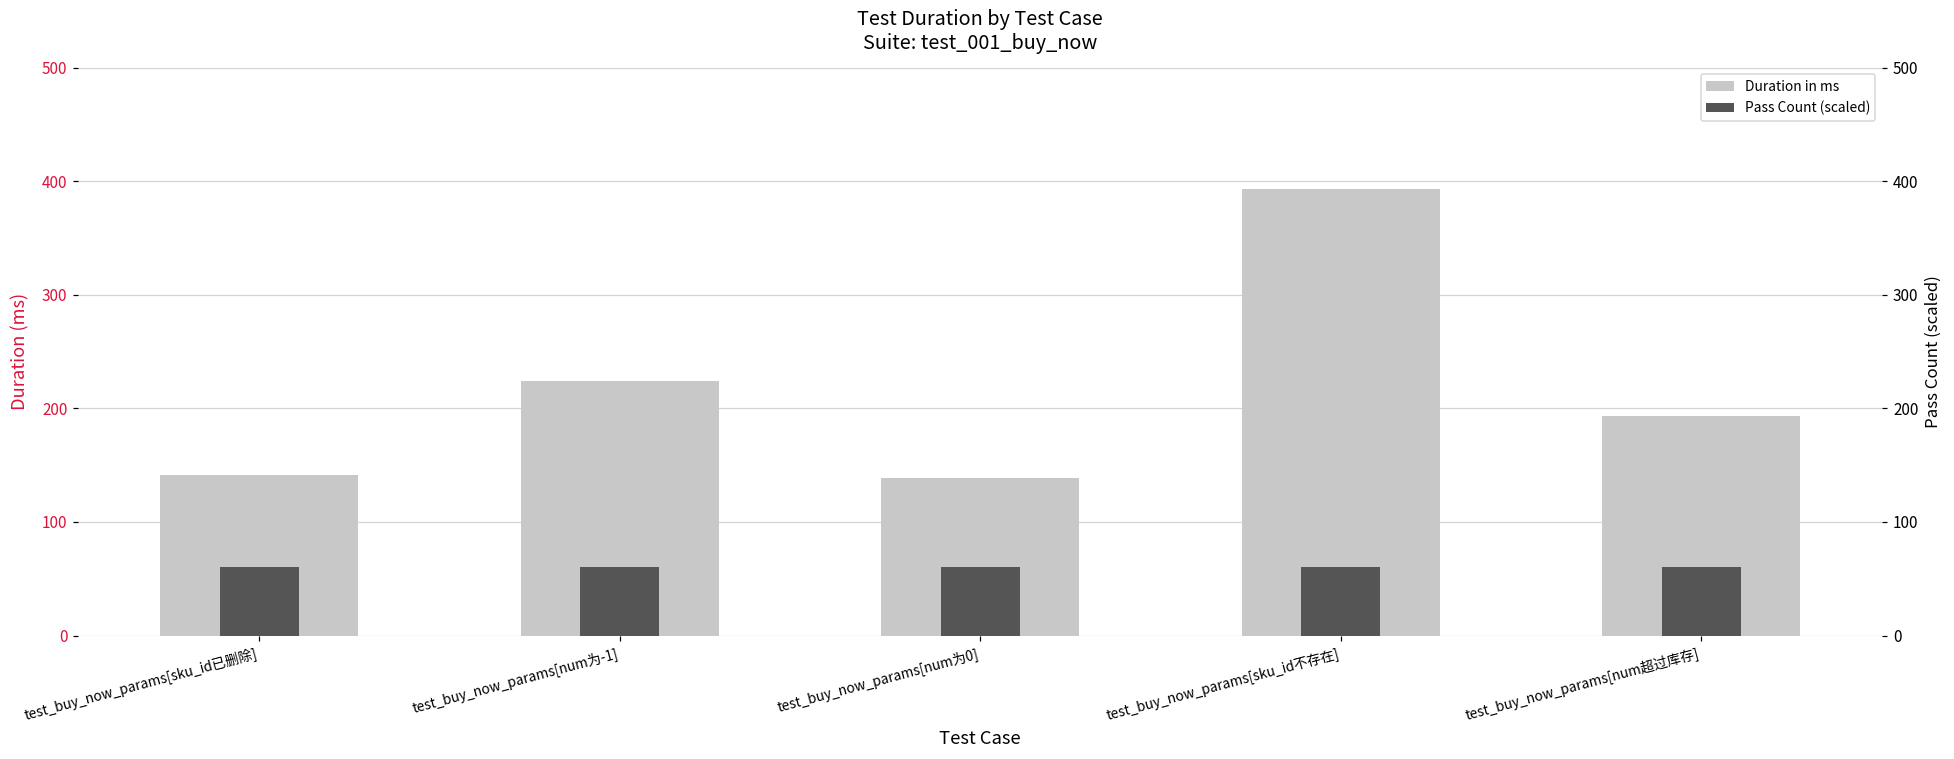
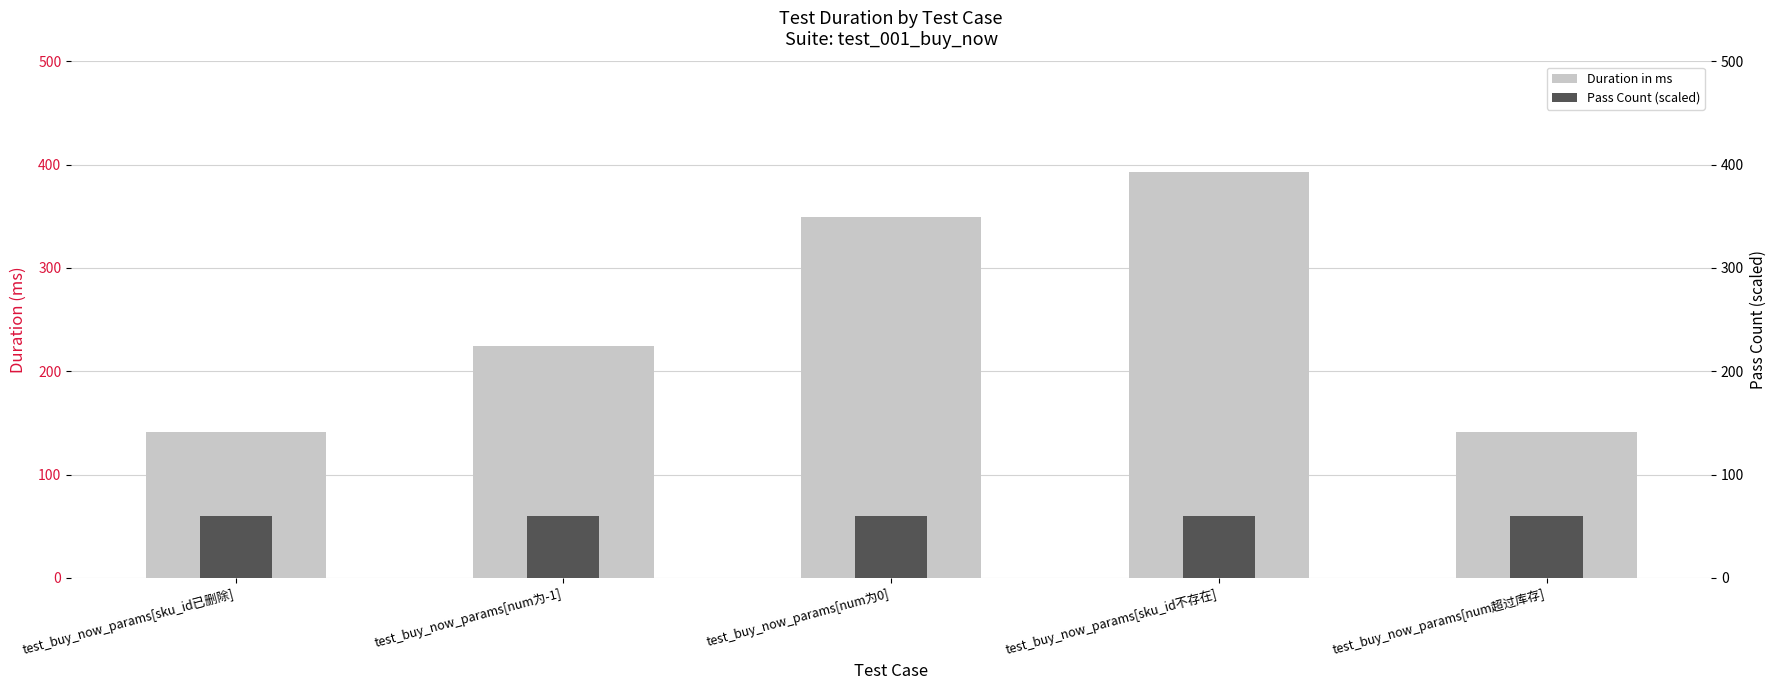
Duration in ms, test_buy_now_params[num为0]: 139 -> 349
Duration in ms, test_buy_now_params[num超过库存]: 193 -> 141
